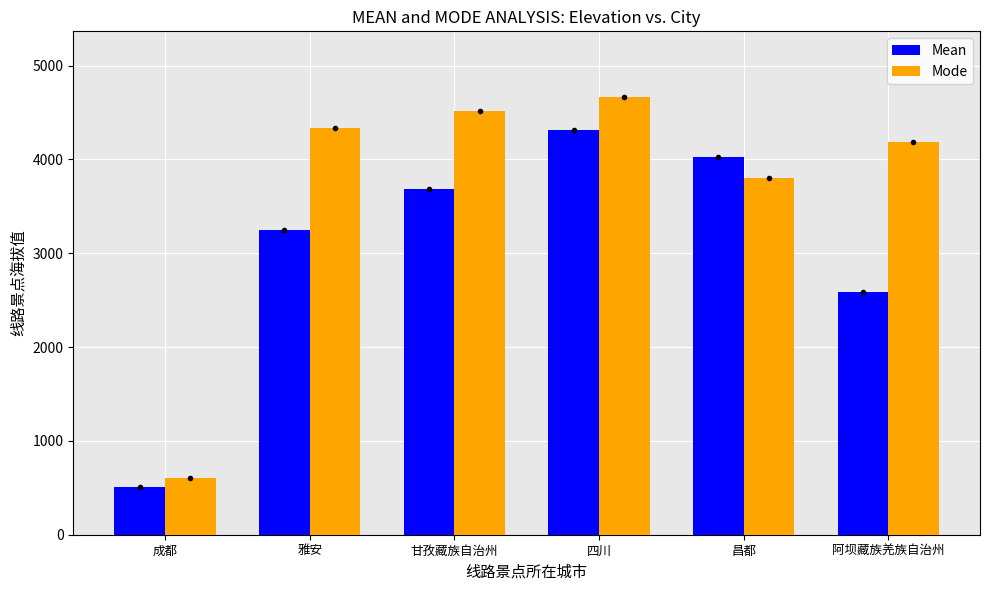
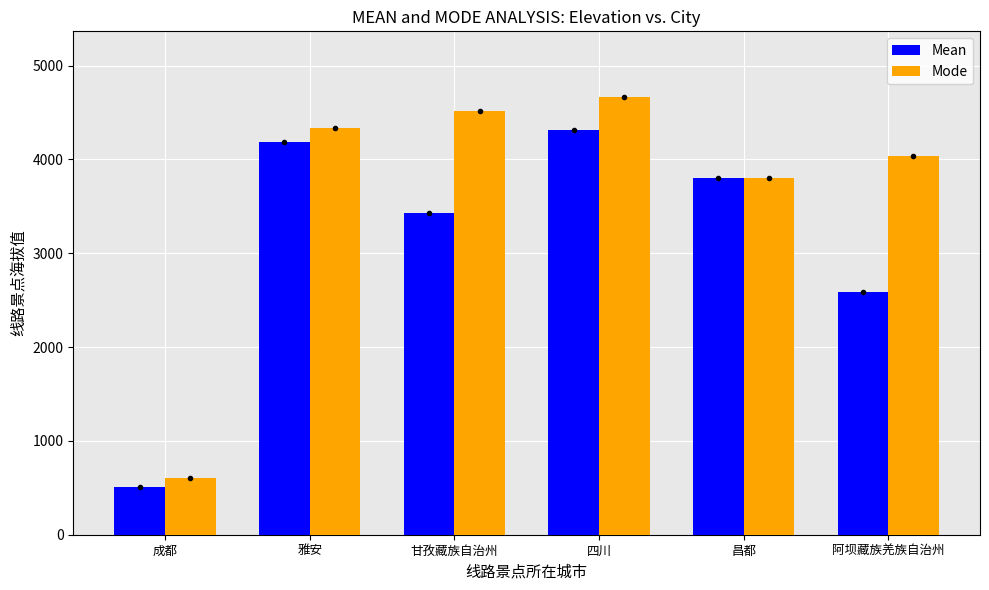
Mean, 雅安: 3200 -> 4200
Mean, 甘孜藏族自治州: 3700 -> 3400
Mean, 昌都: 4000 -> 3800
Mode, 阿坝藏族羌族自治州: 4200 -> 4000
